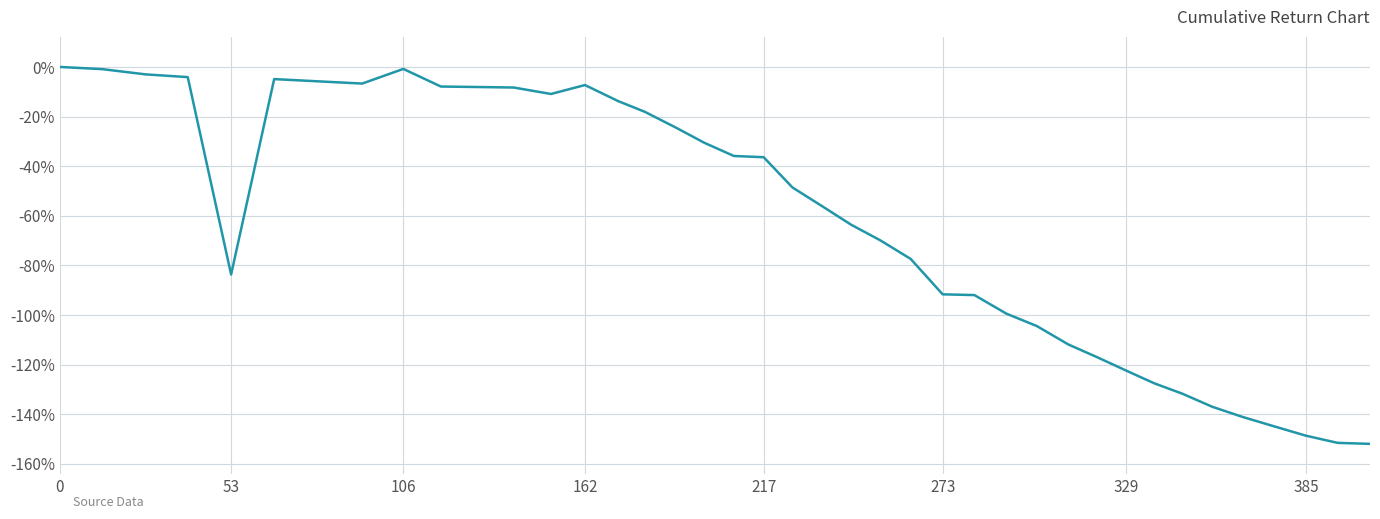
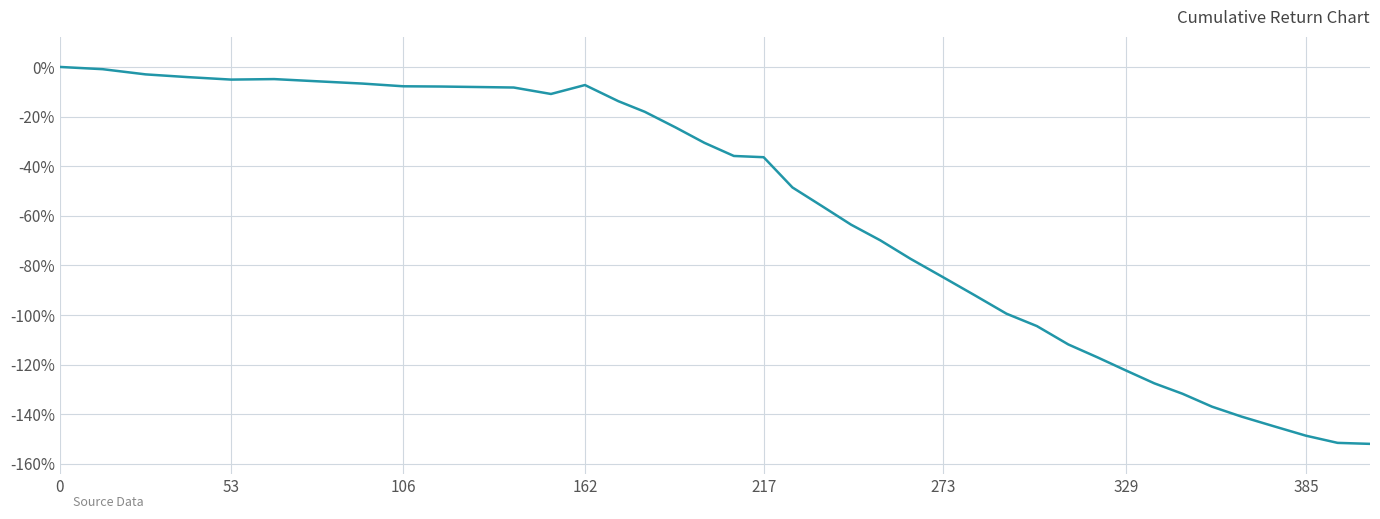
53: -84% -> -5%
106: -1% -> -8%
273: -92% -> -85%
